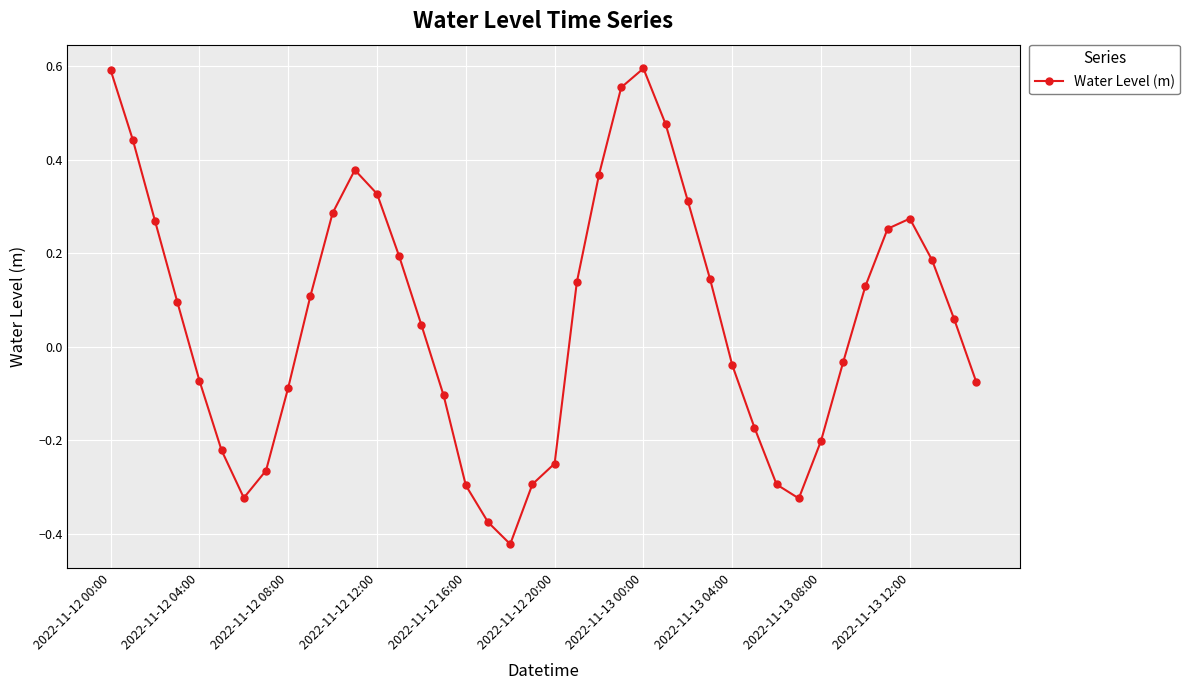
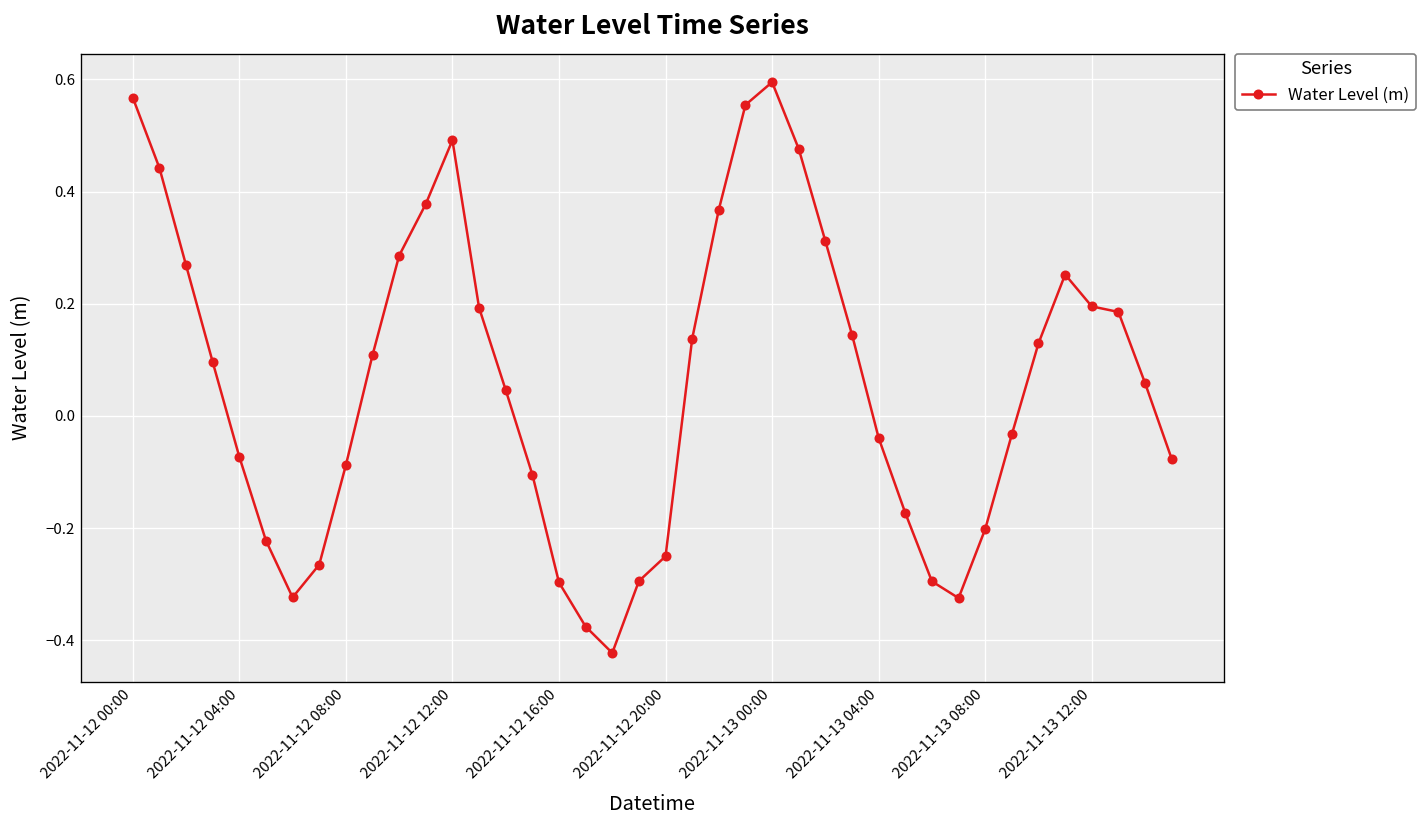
2022-11-12 00:00: 0.59 -> 0.57
2022-11-12 12:00: 0.33 -> 0.49
2022-11-13 12:00: 0.27 -> 0.20
